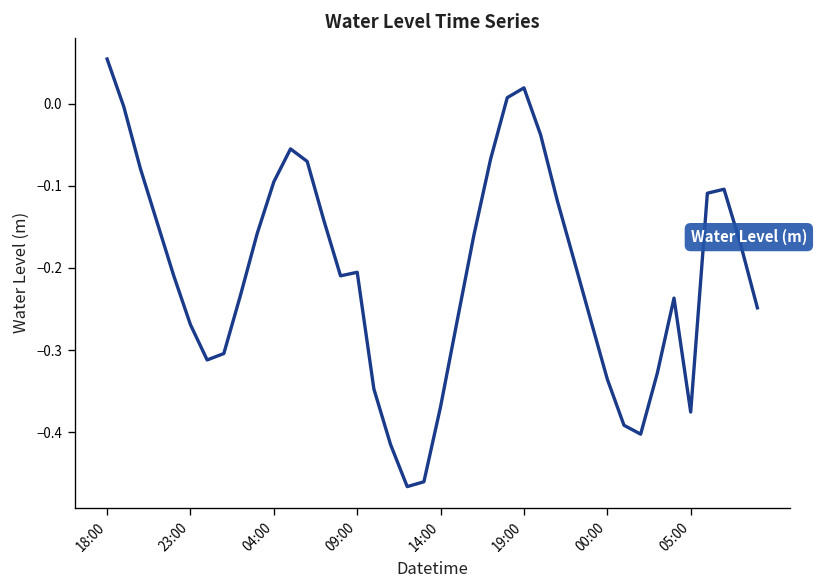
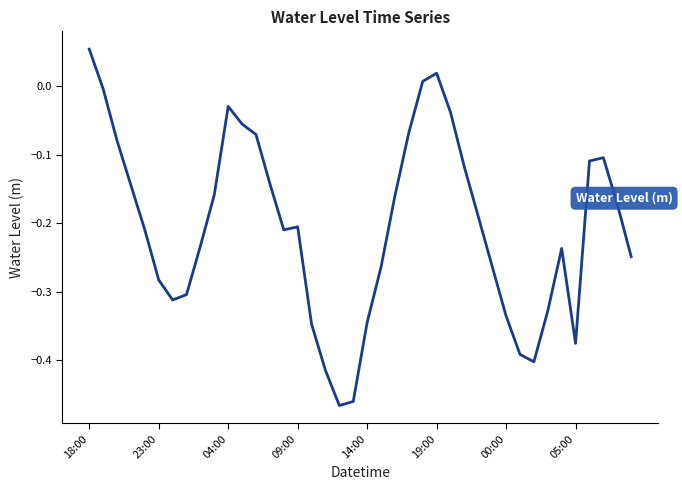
23:00: -0.27 -> -0.28
04:00: -0.10 -> -0.03
14:00: -0.37 -> -0.34
